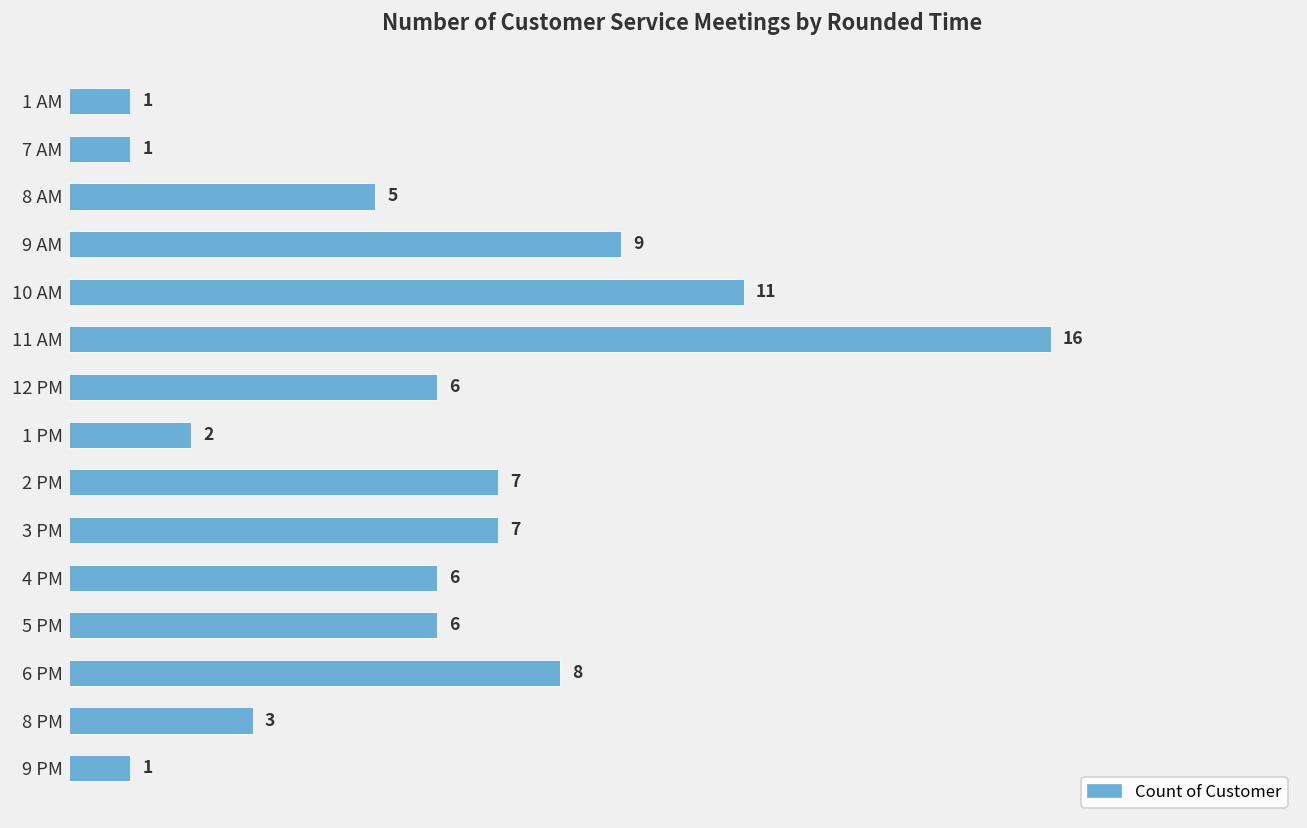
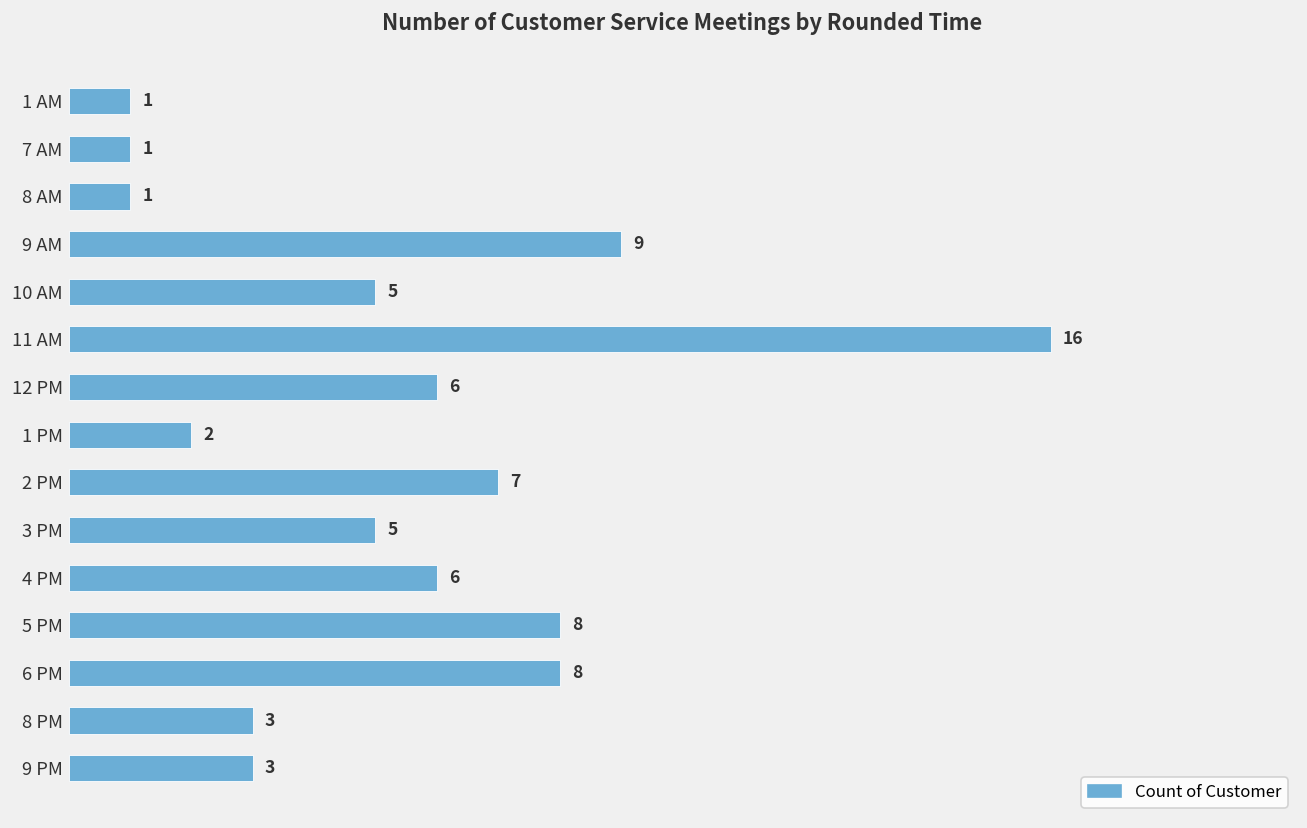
8 AM: 5 -> 1
10 AM: 11 -> 5
3 PM: 7 -> 5
5 PM: 6 -> 8
9 PM: 1 -> 3
